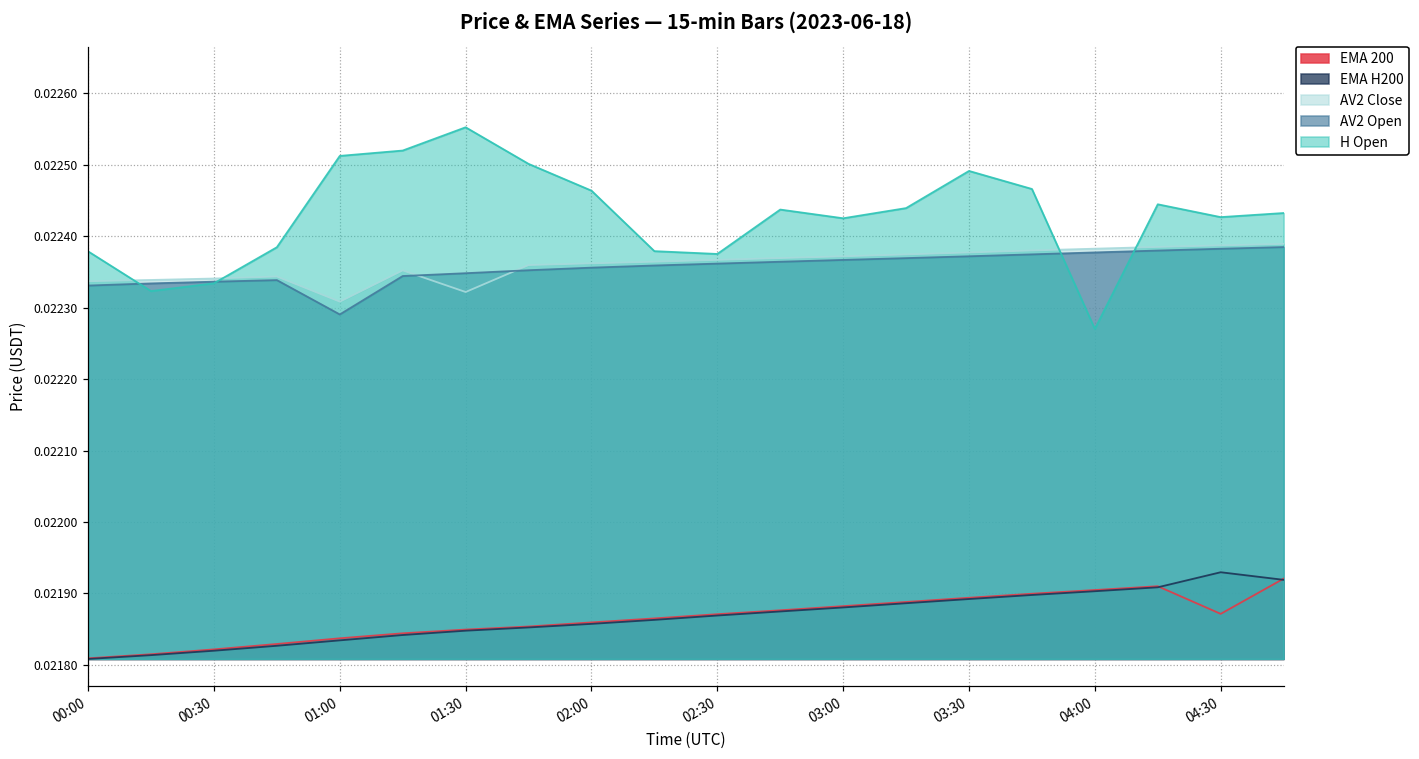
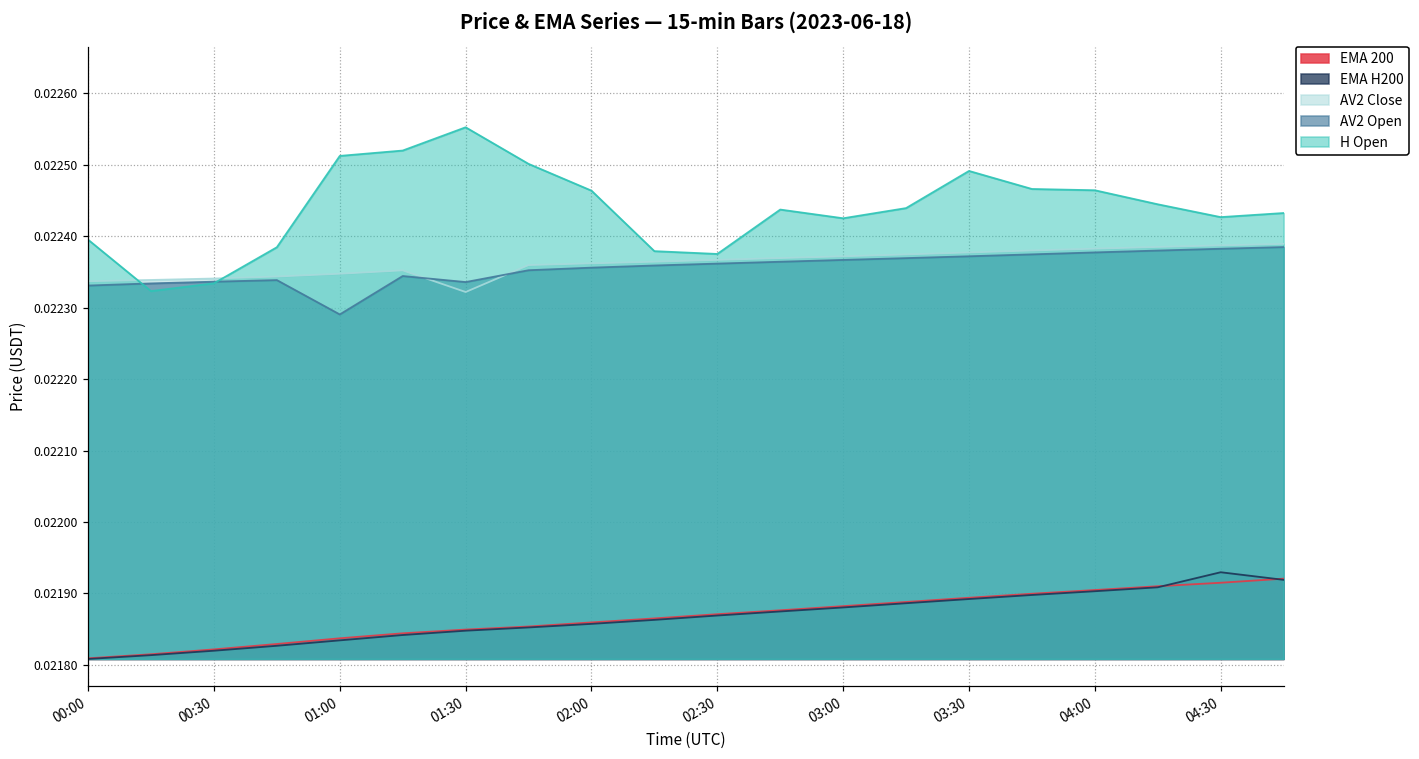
H Open, 00:00: 0.02238 -> 0.02240
AV2 Close, 01:00: 0.02231 -> 0.02235
AV2 Open, 01:30: 0.02235 -> 0.02234
H Open, 04:00: 0.02227 -> 0.02246
EMA 200, 04:30: 0.02187 -> 0.02191
